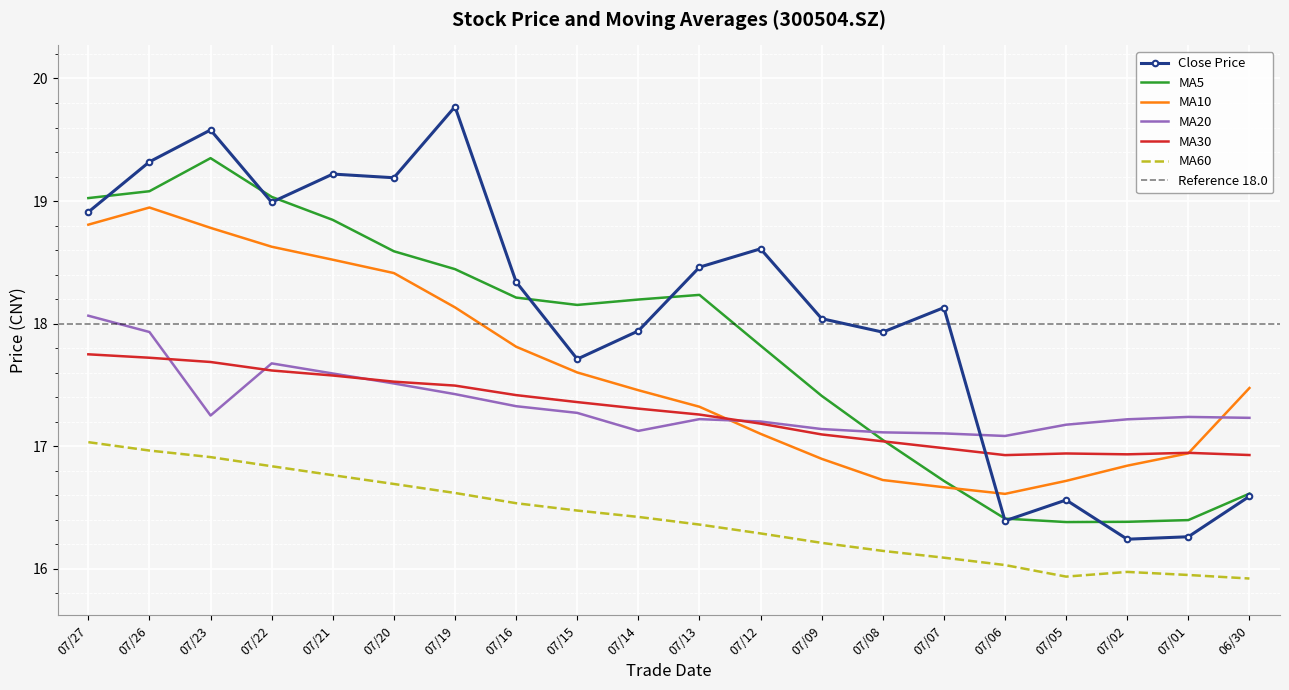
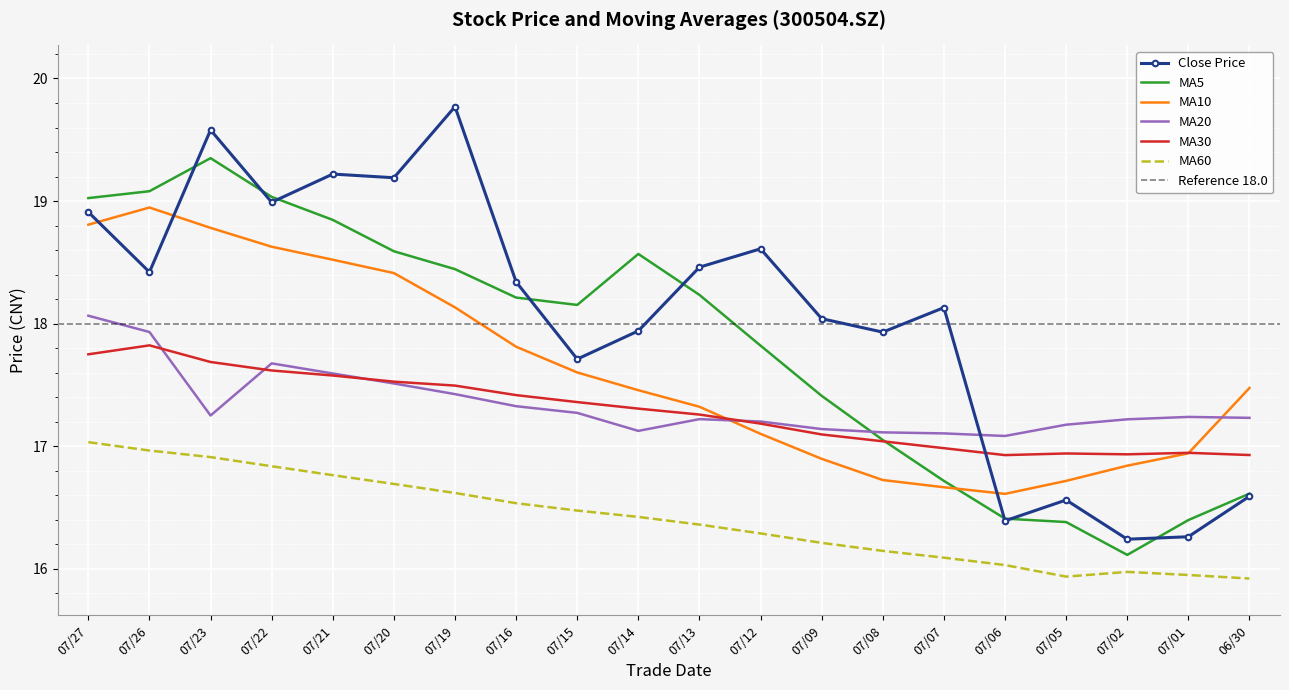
Close Price, 07/26: 19.32 -> 18.42
MA30, 07/26: 17.72 -> 17.82
MA5, 07/14: 18.20 -> 18.57
MA5, 07/02: 16.38 -> 16.11
